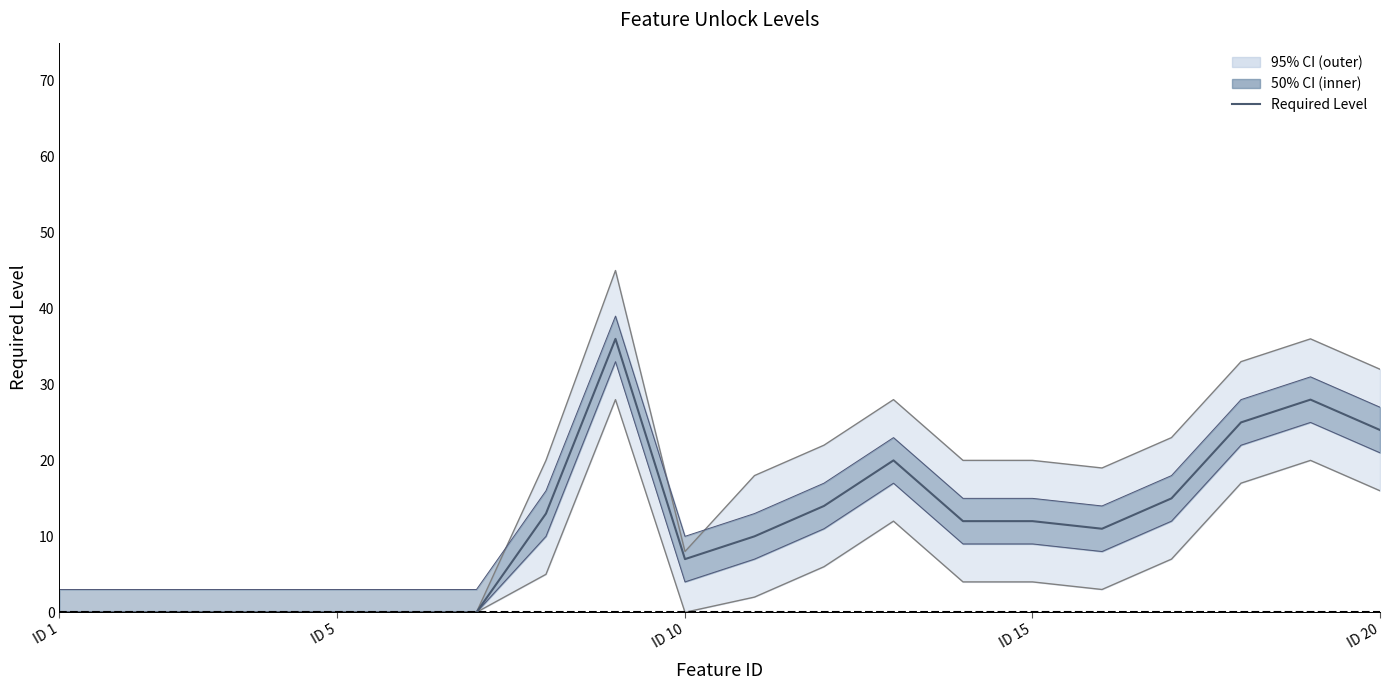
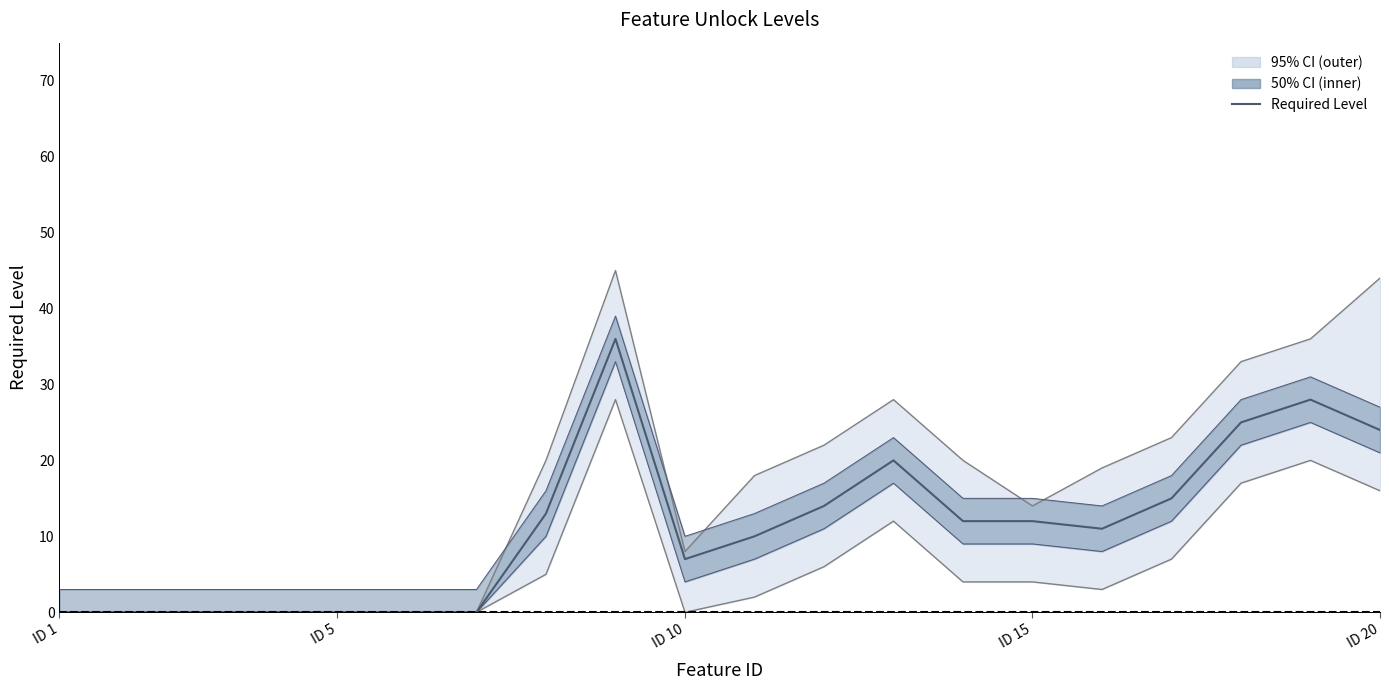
95% CI (outer), ID 15: 20 -> 14
95% CI (outer), ID 20: 32 -> 44
